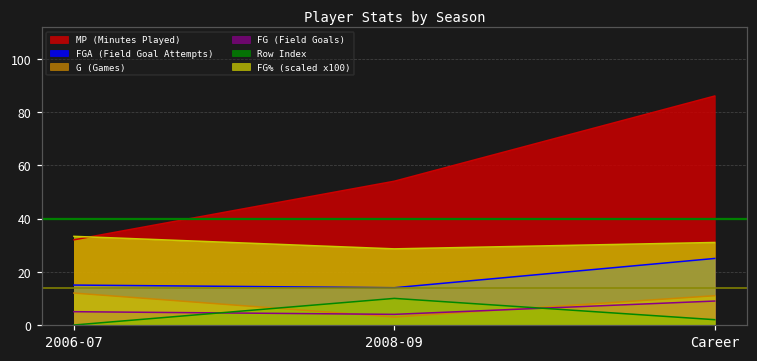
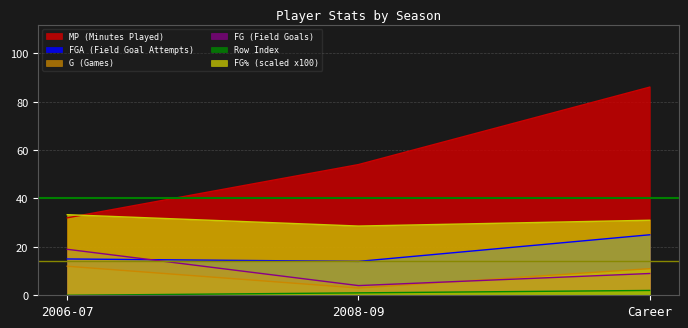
FG (Field Goals), 2006-07: 5 -> 19
Row Index, 2008-09: 10 -> 1
